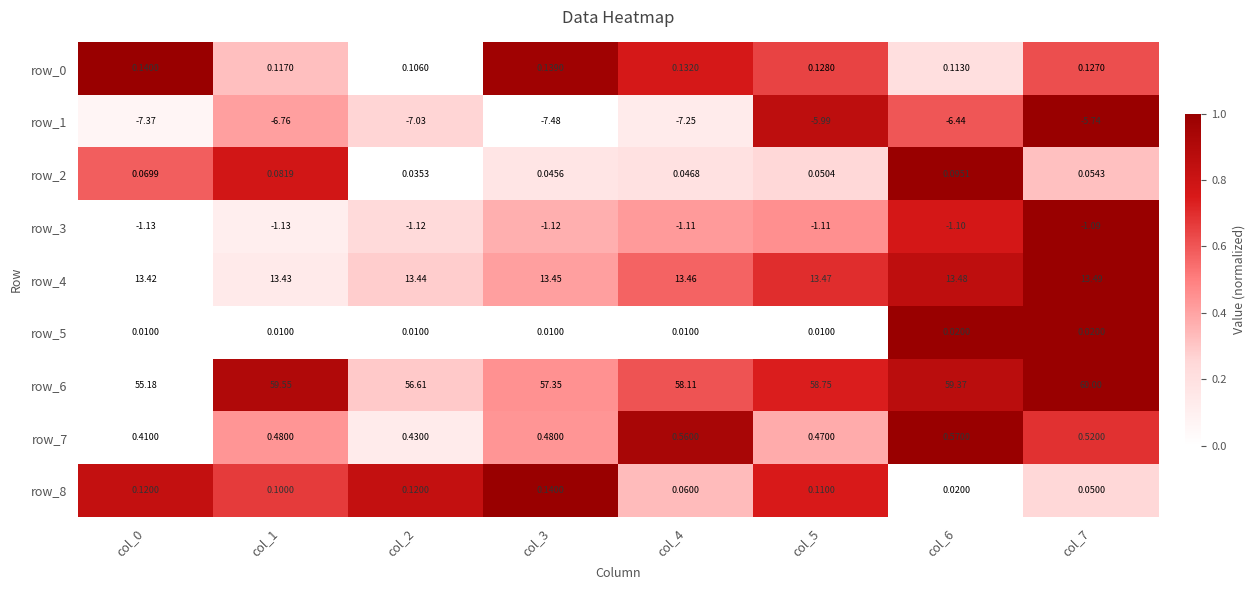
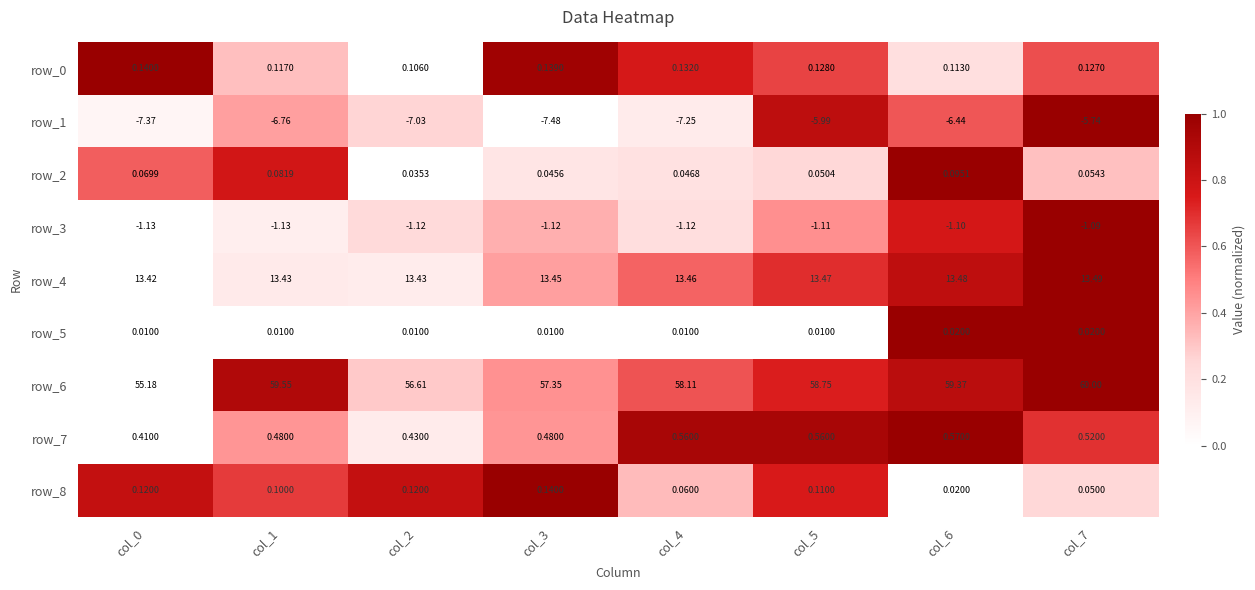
row_3, col_4: -1.11 -> -1.12
row_4, col_2: 13.44 -> 13.43
row_7, col_5: 0.4700 -> 0.5600
